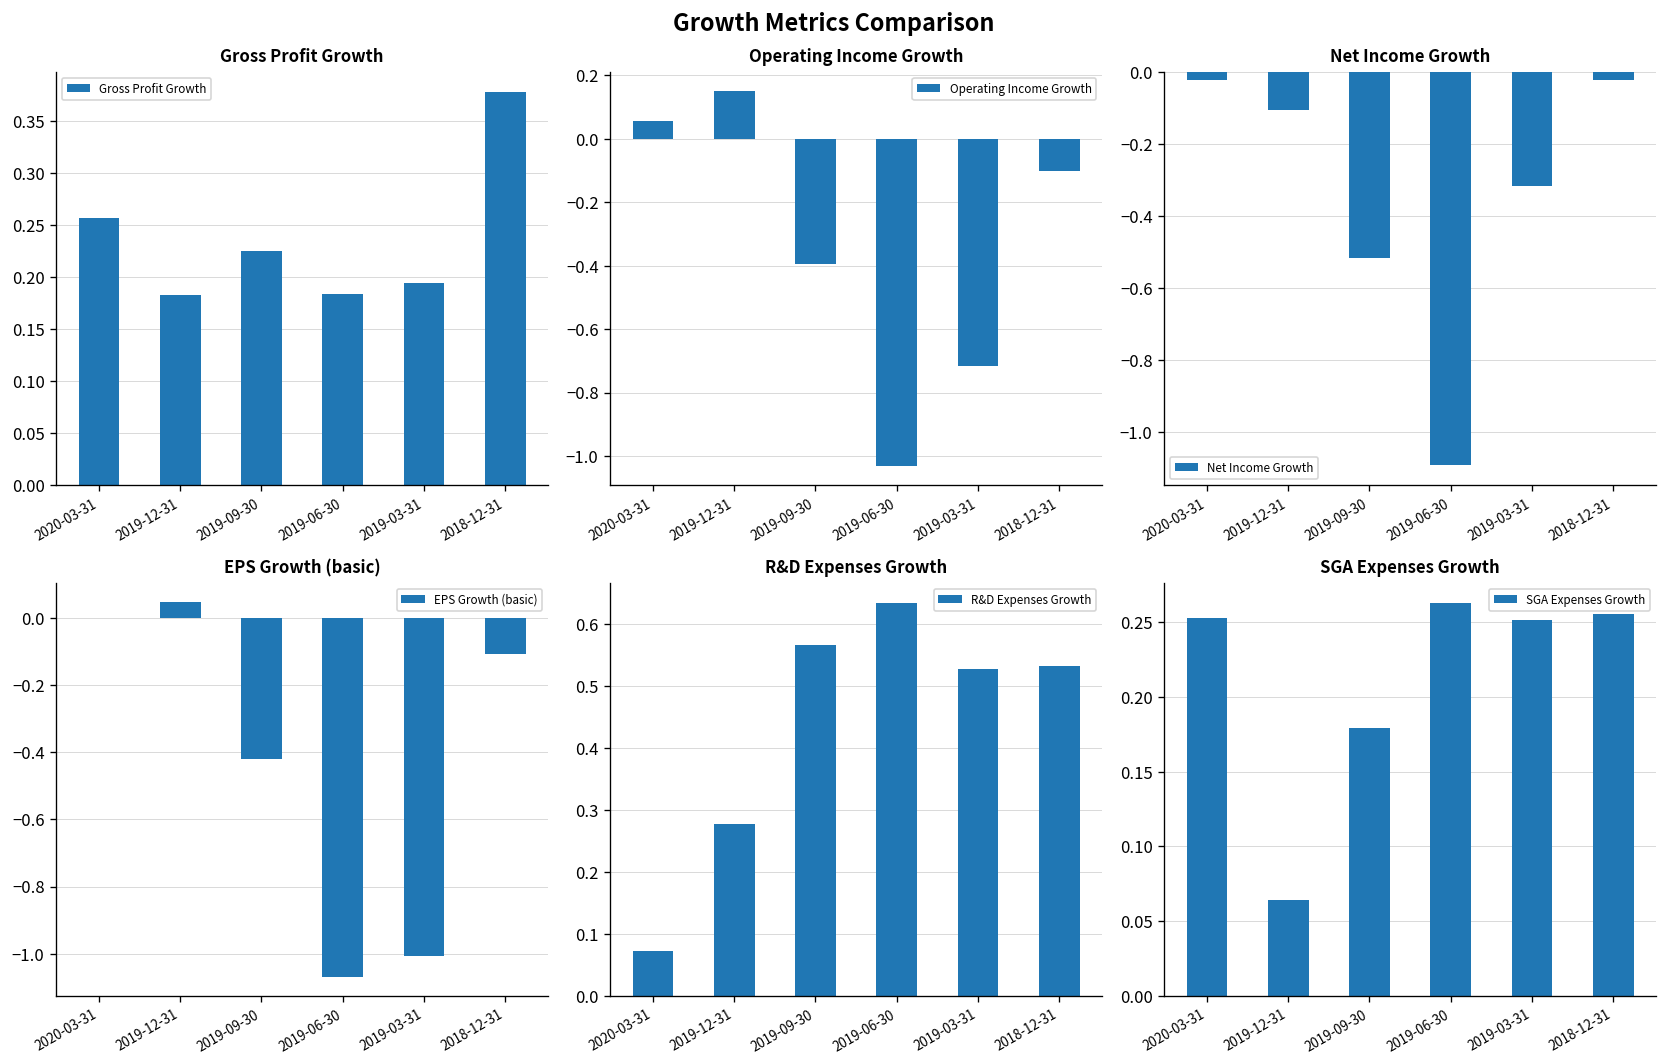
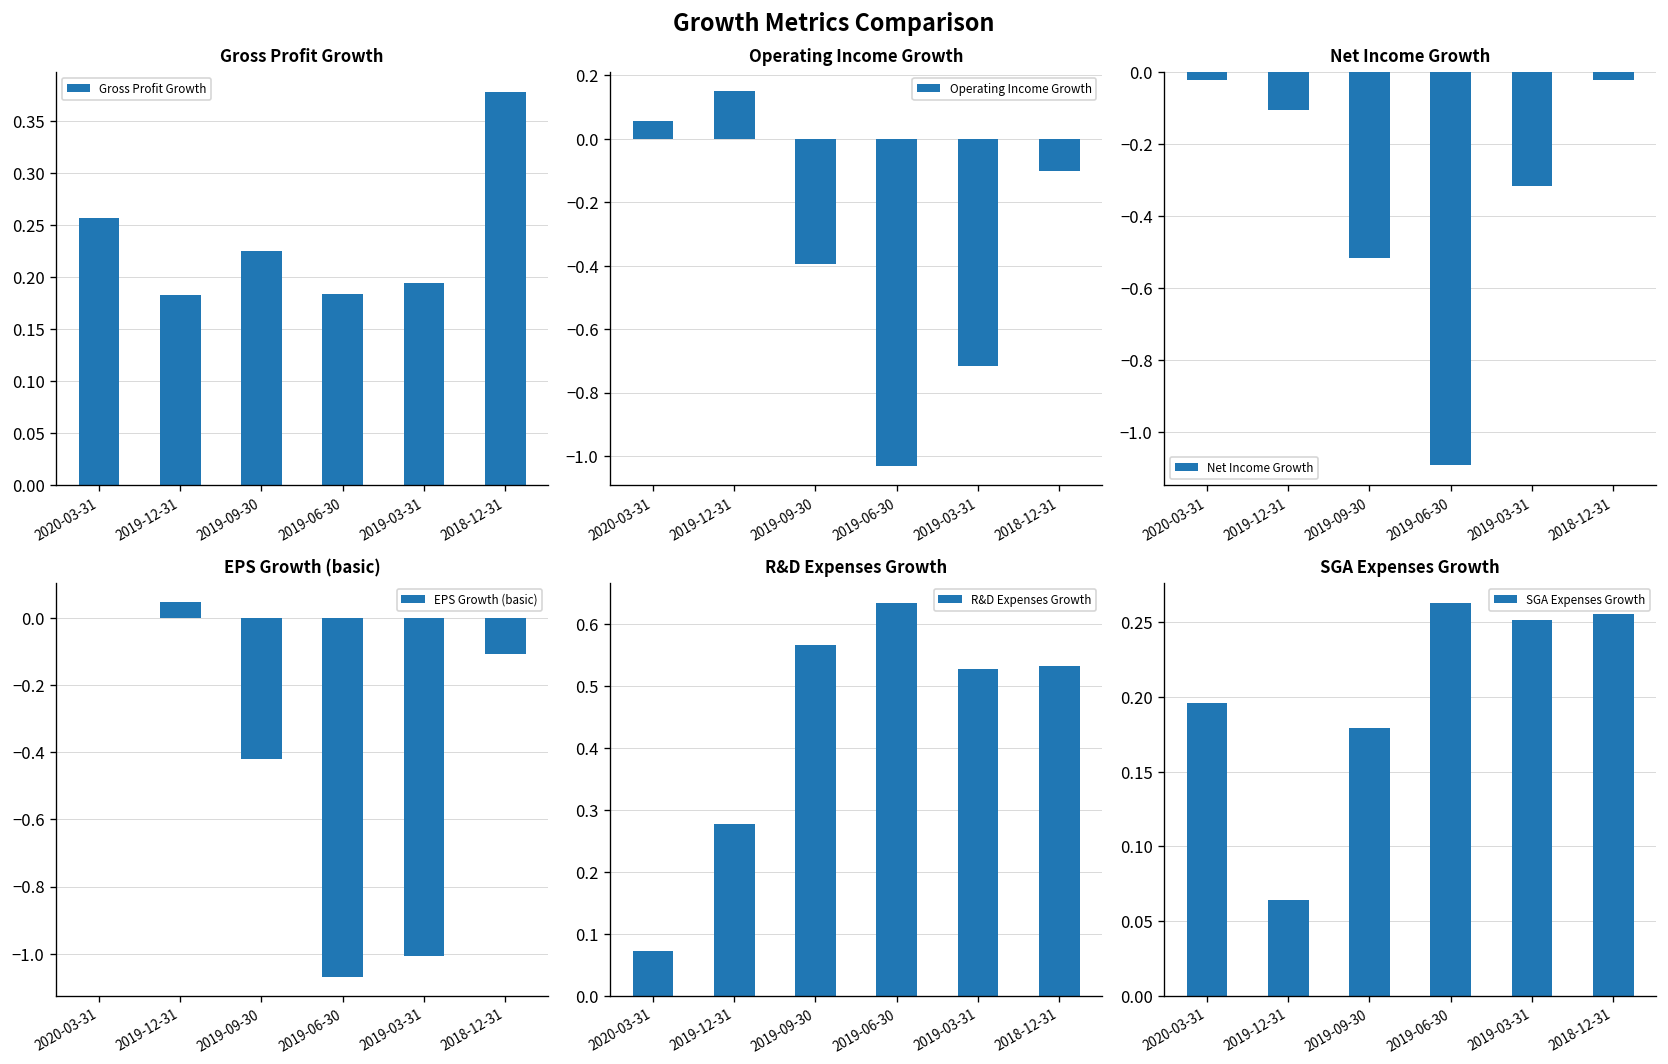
SGA Expenses Growth, 2020-03-31: 0.253 -> 0.196
